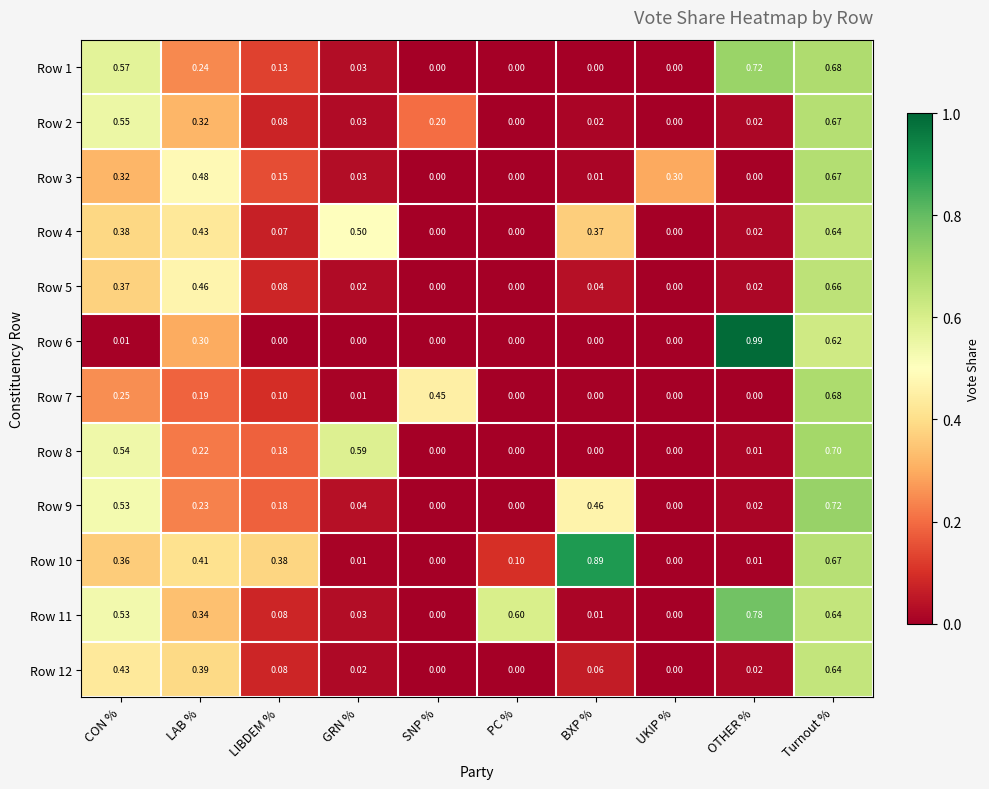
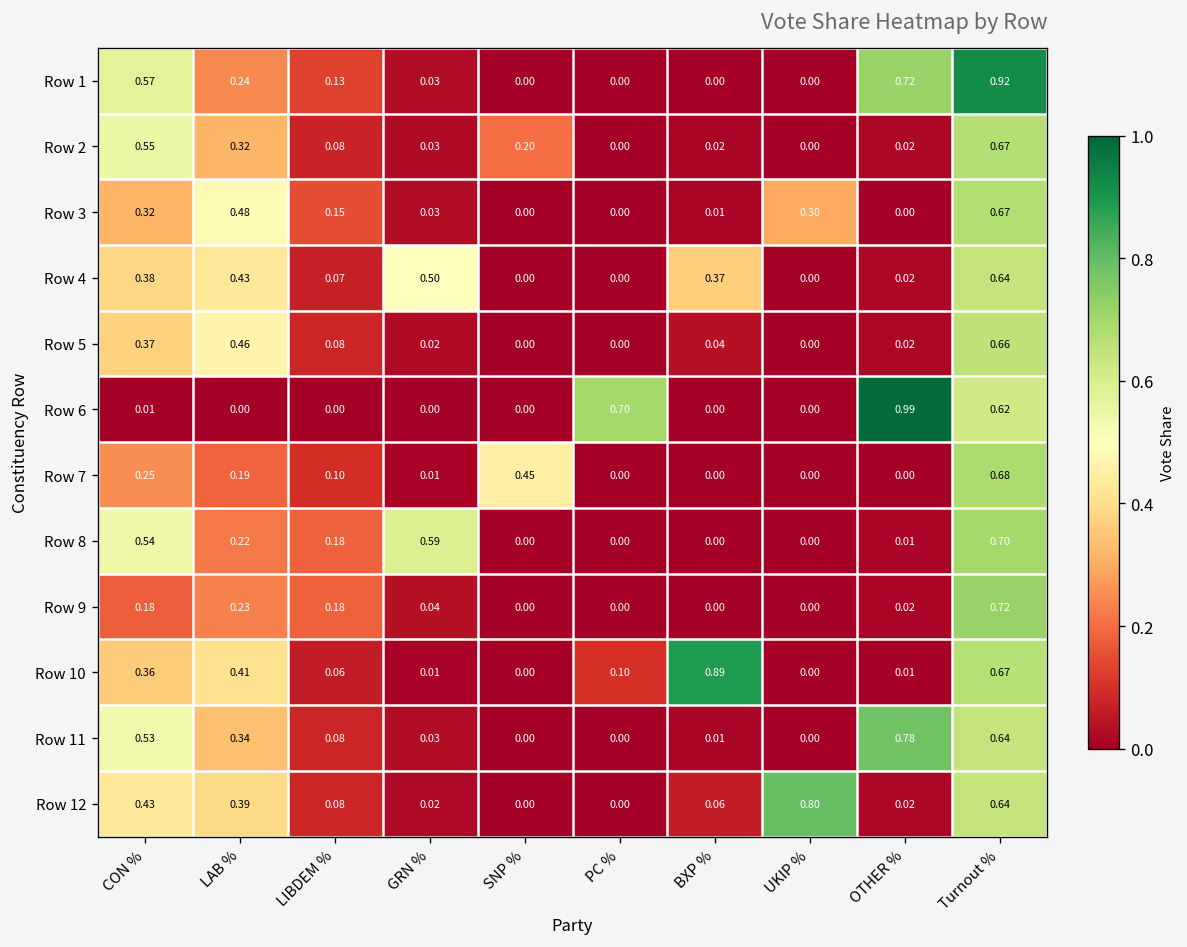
Row 1, Turnout %: 0.68 -> 0.92
Row 6, LAB %: 0.30 -> 0.00
Row 6, PC %: 0.00 -> 0.70
Row 9, CON %: 0.53 -> 0.18
Row 9, BXP %: 0.46 -> 0.00
Row 10, LIBDEM %: 0.38 -> 0.06
Row 11, PC %: 0.60 -> 0.00
Row 12, UKIP %: 0.00 -> 0.80
